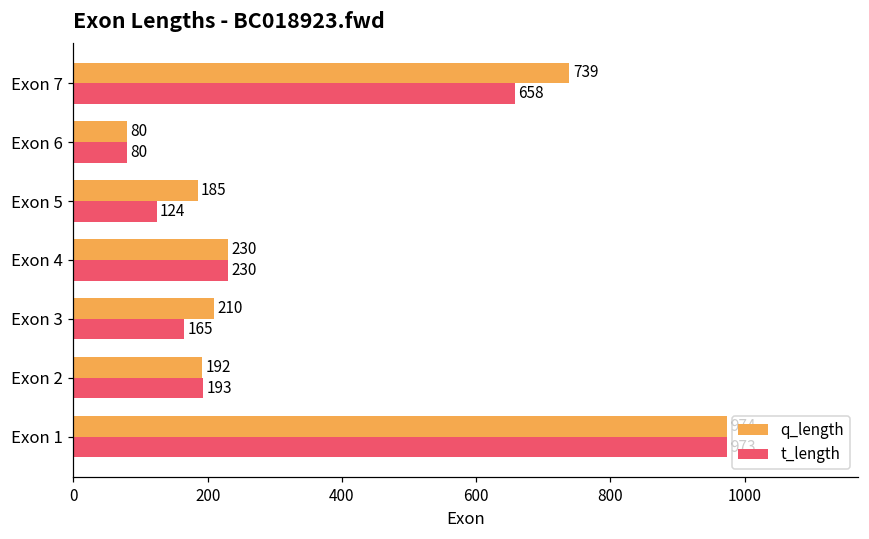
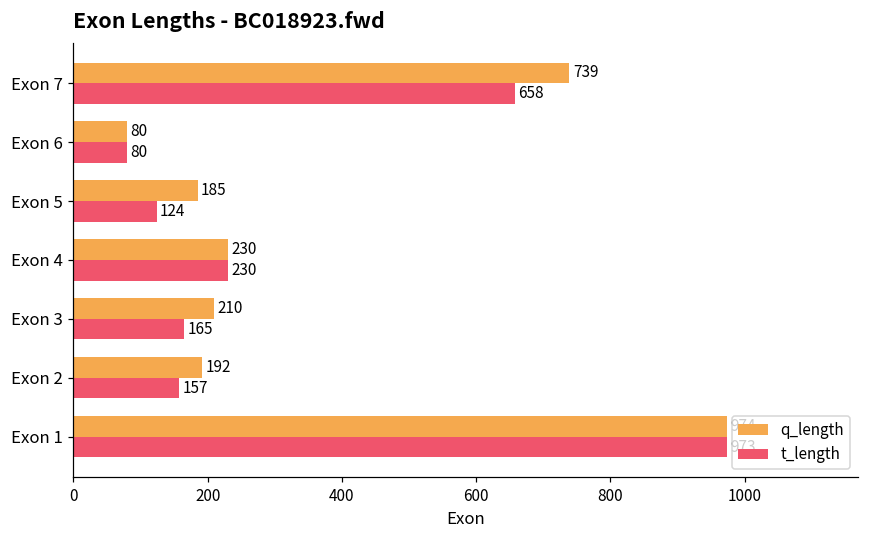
t_length, Exon 2: 193 -> 157
